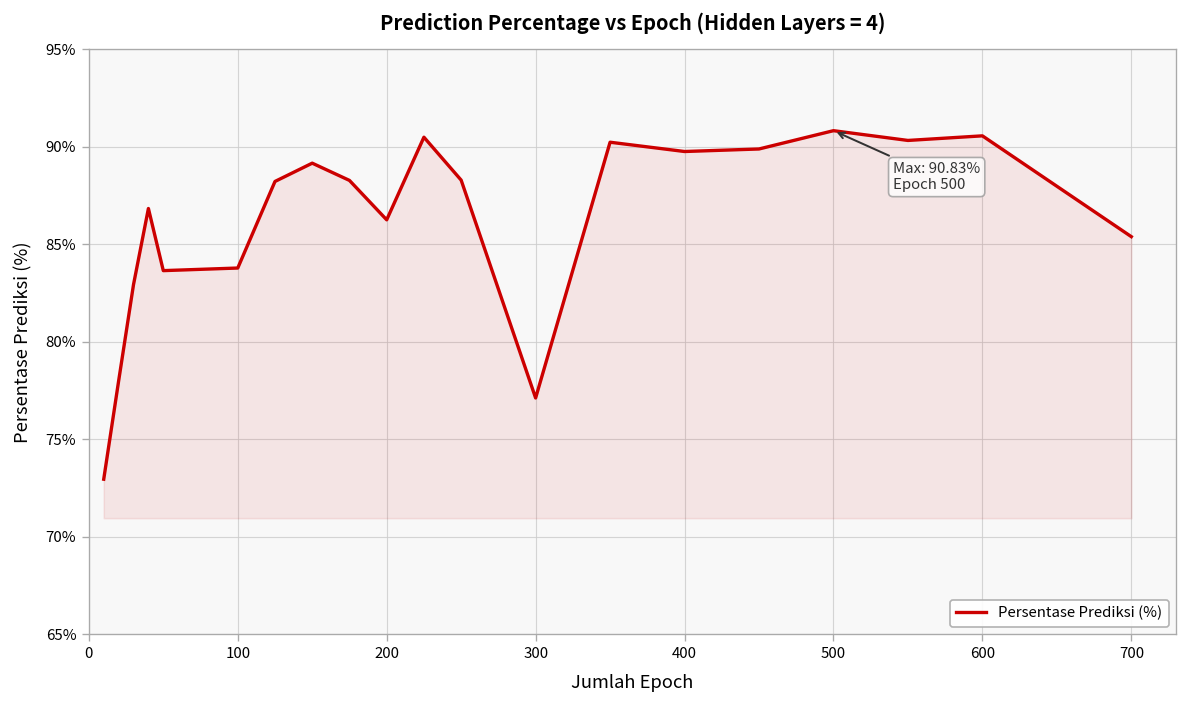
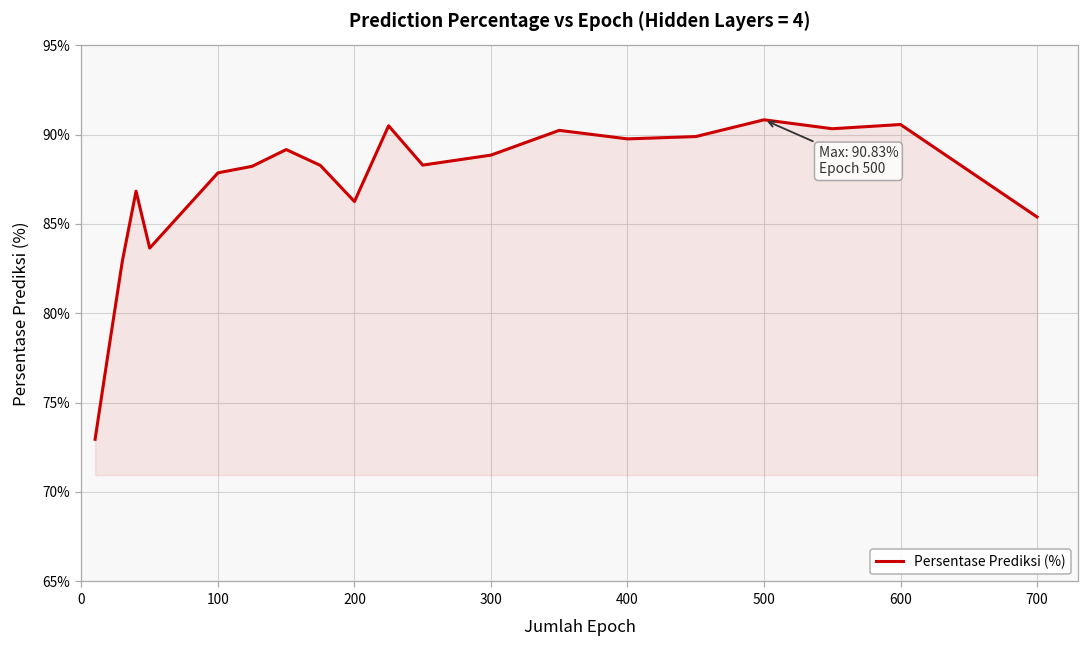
100: 83.8% -> 87.9%
300: 77.1% -> 88.9%
